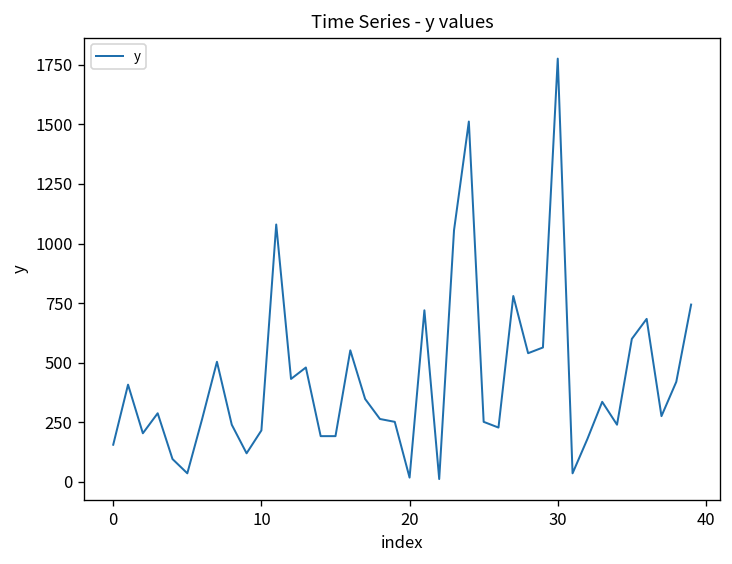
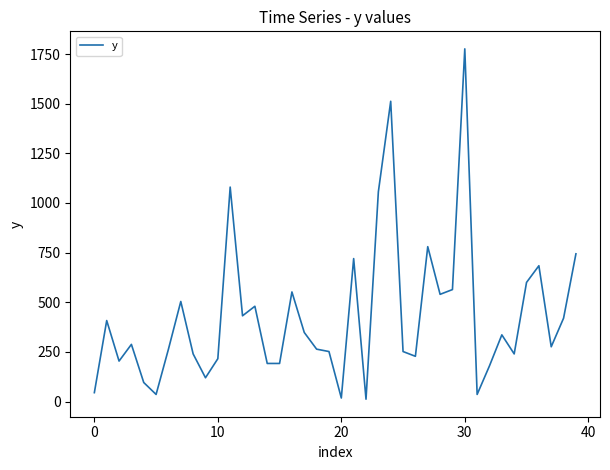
0: 160 -> 50
